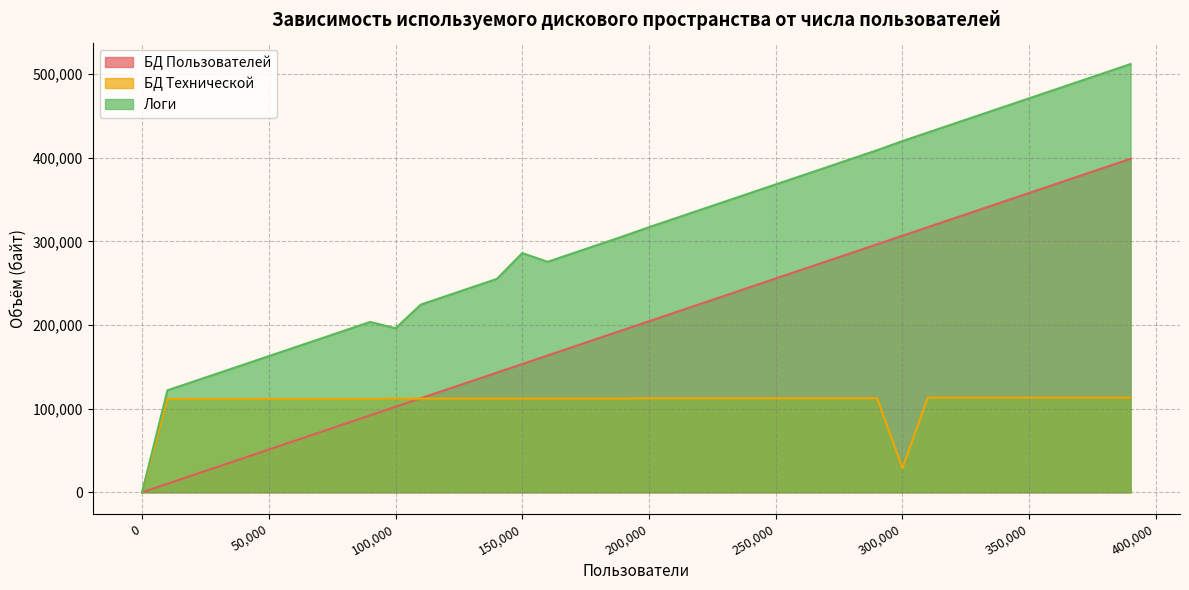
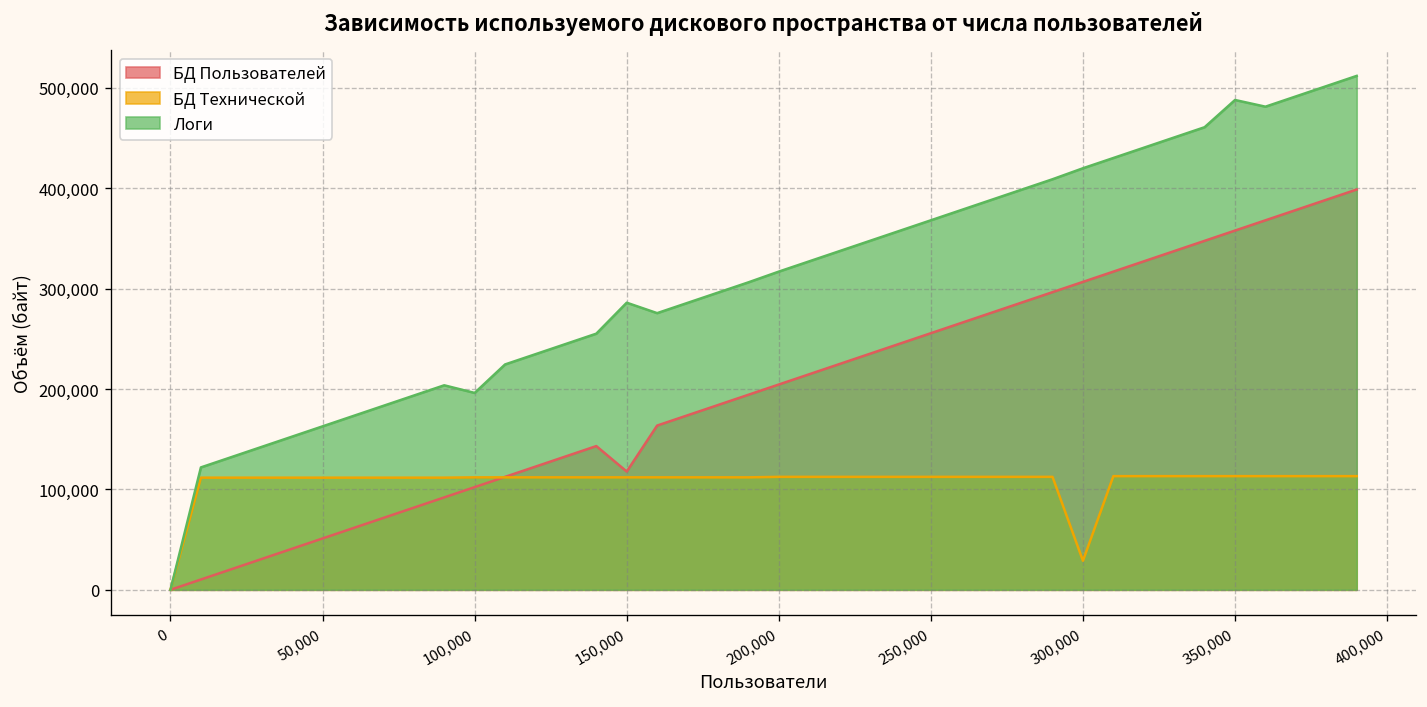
БД Пользователей, 150,000: 150,000 -> 120,000
Логи, 350,000: 470,000 -> 490,000
